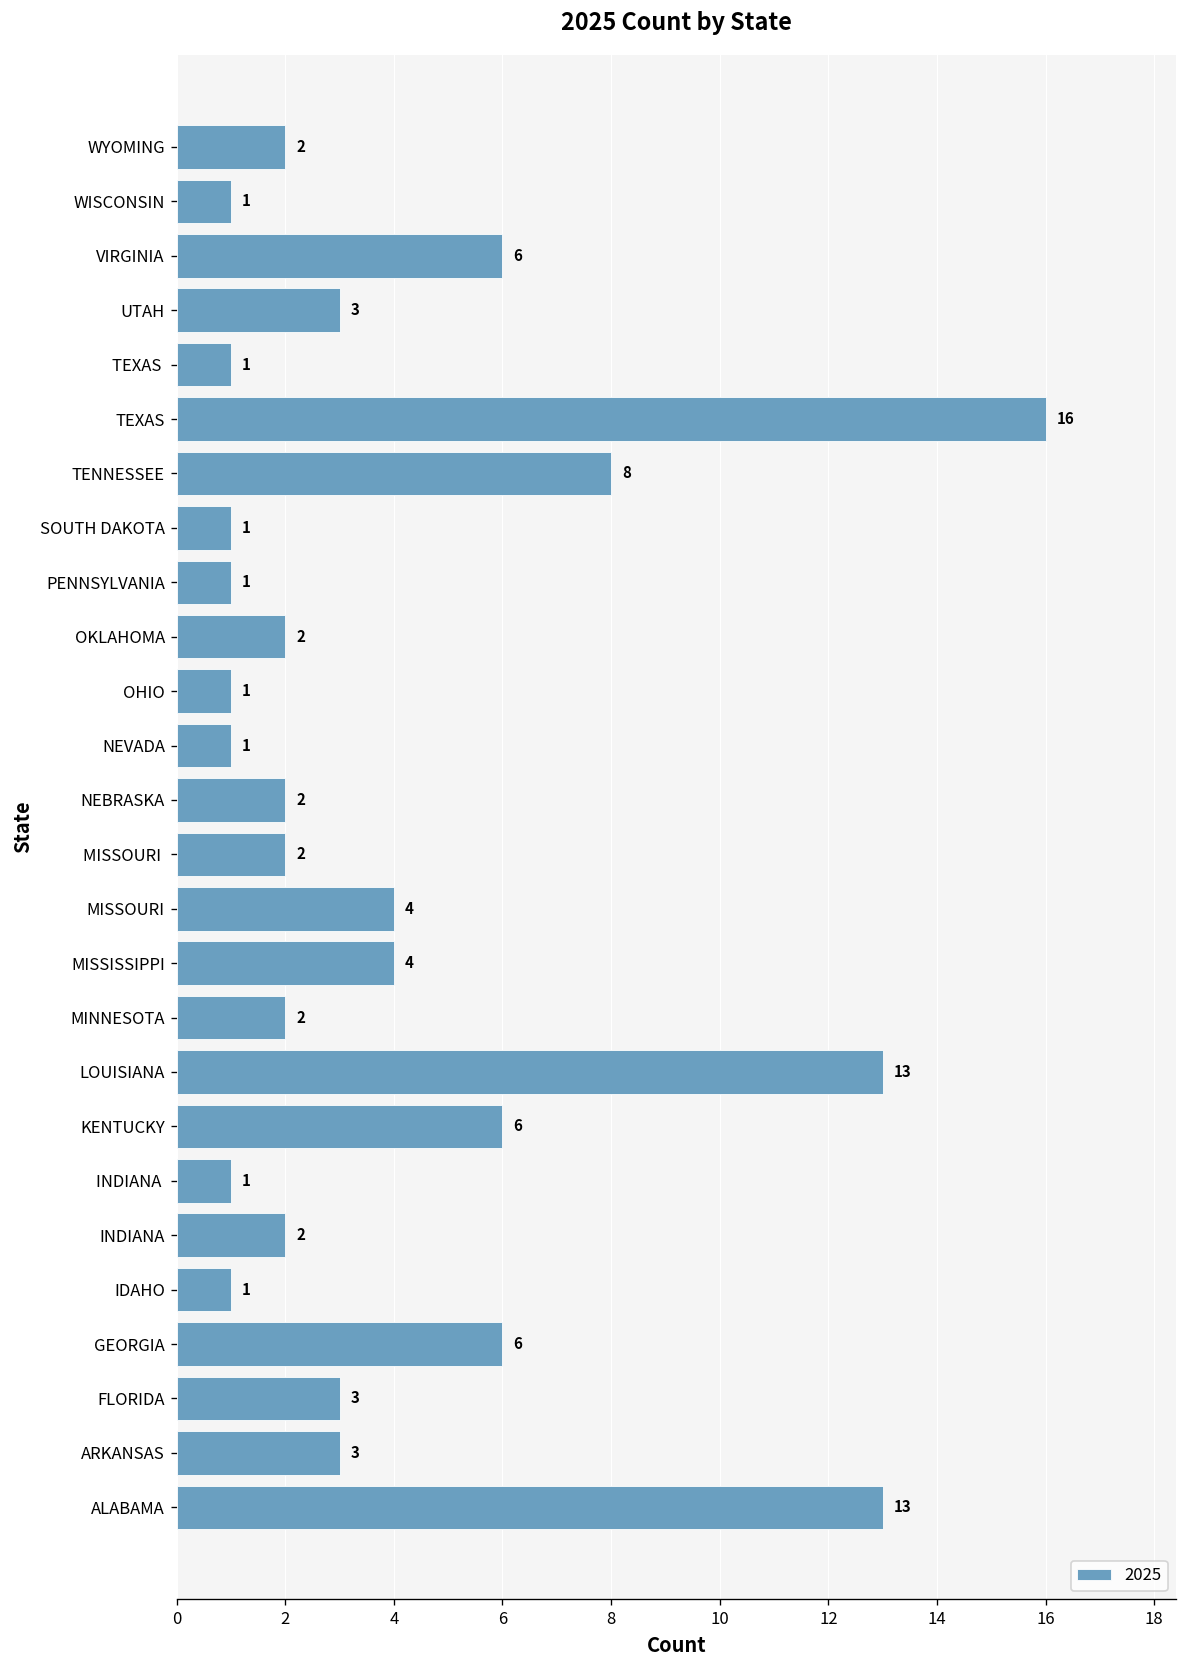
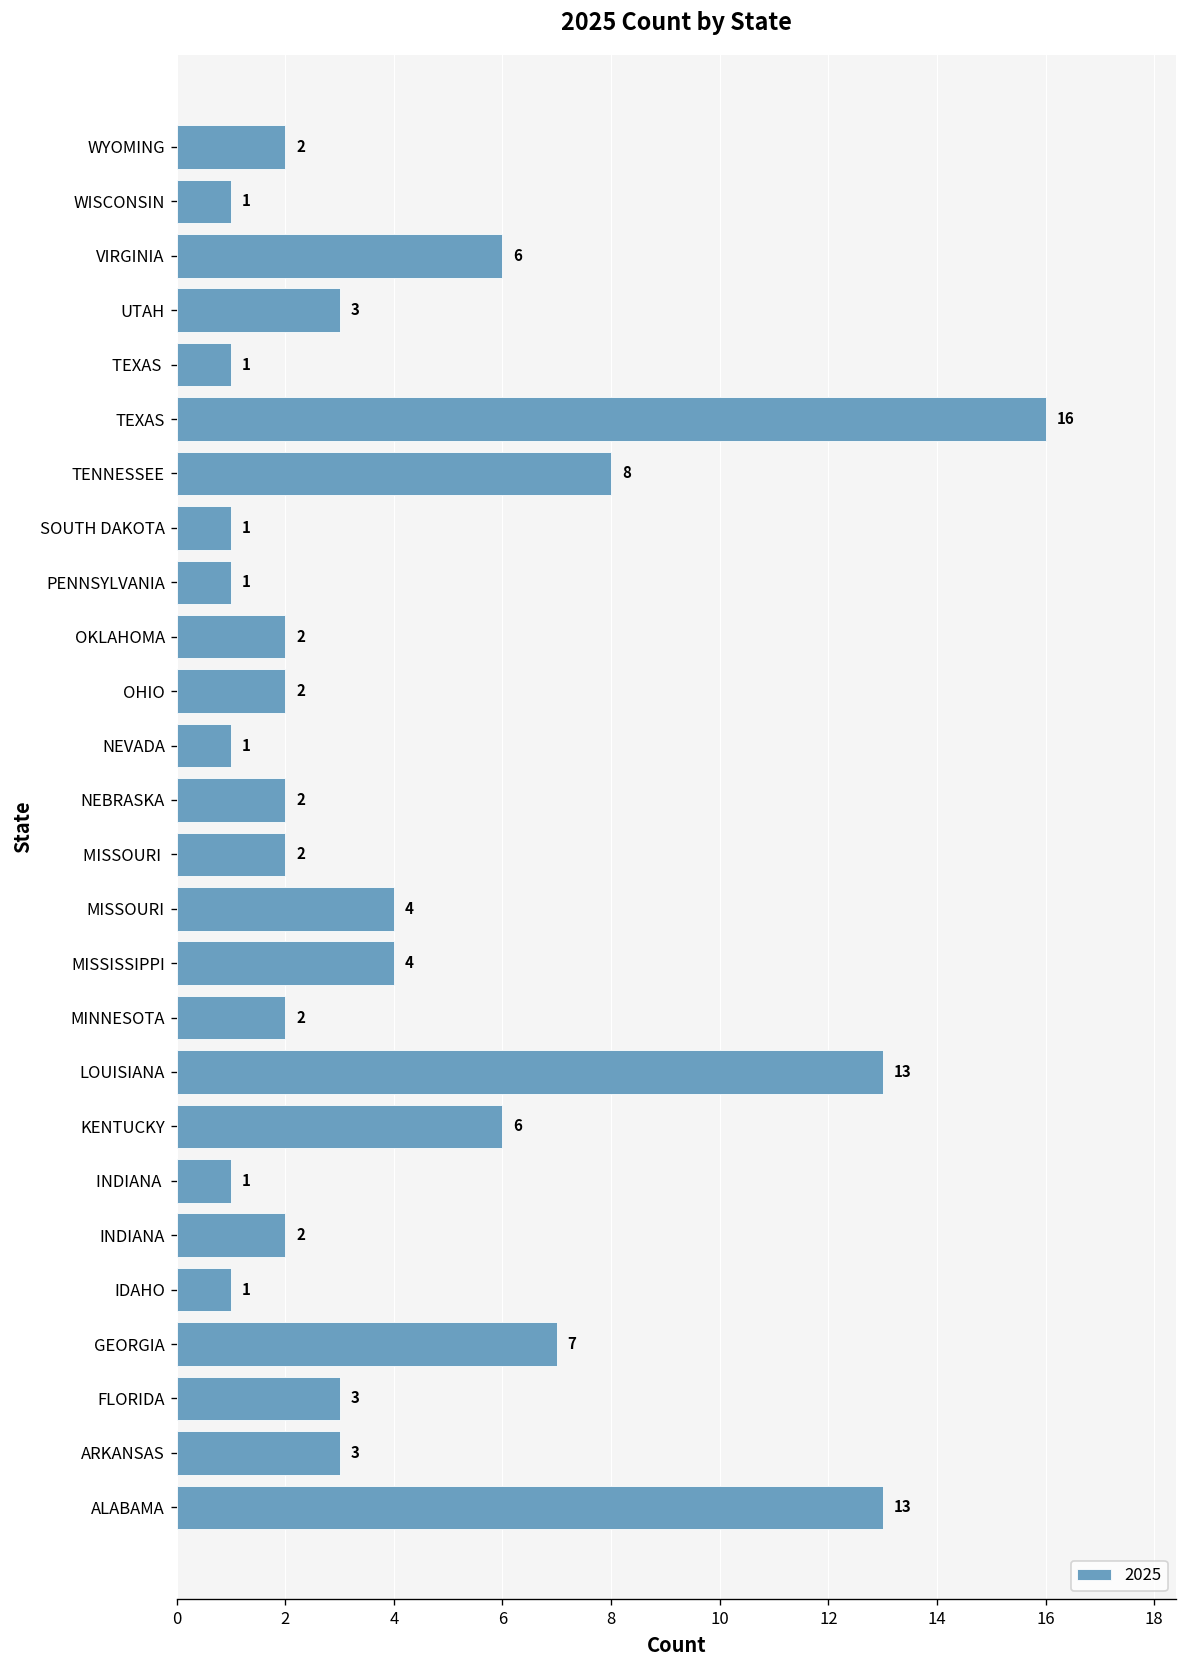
OHIO: 1 -> 2
GEORGIA: 6 -> 7
